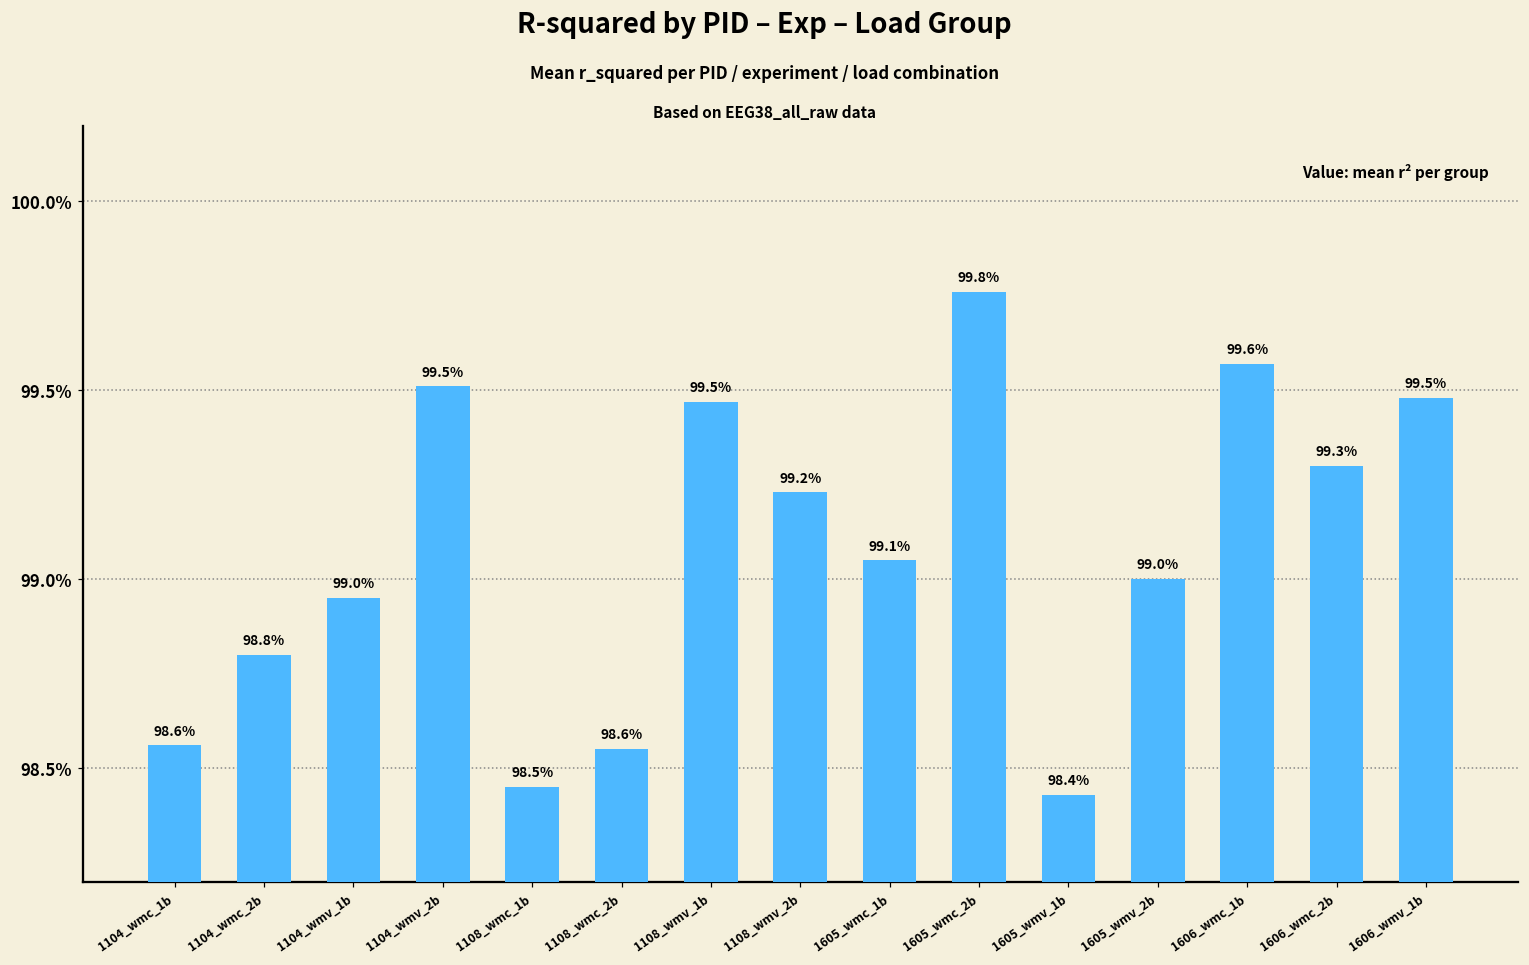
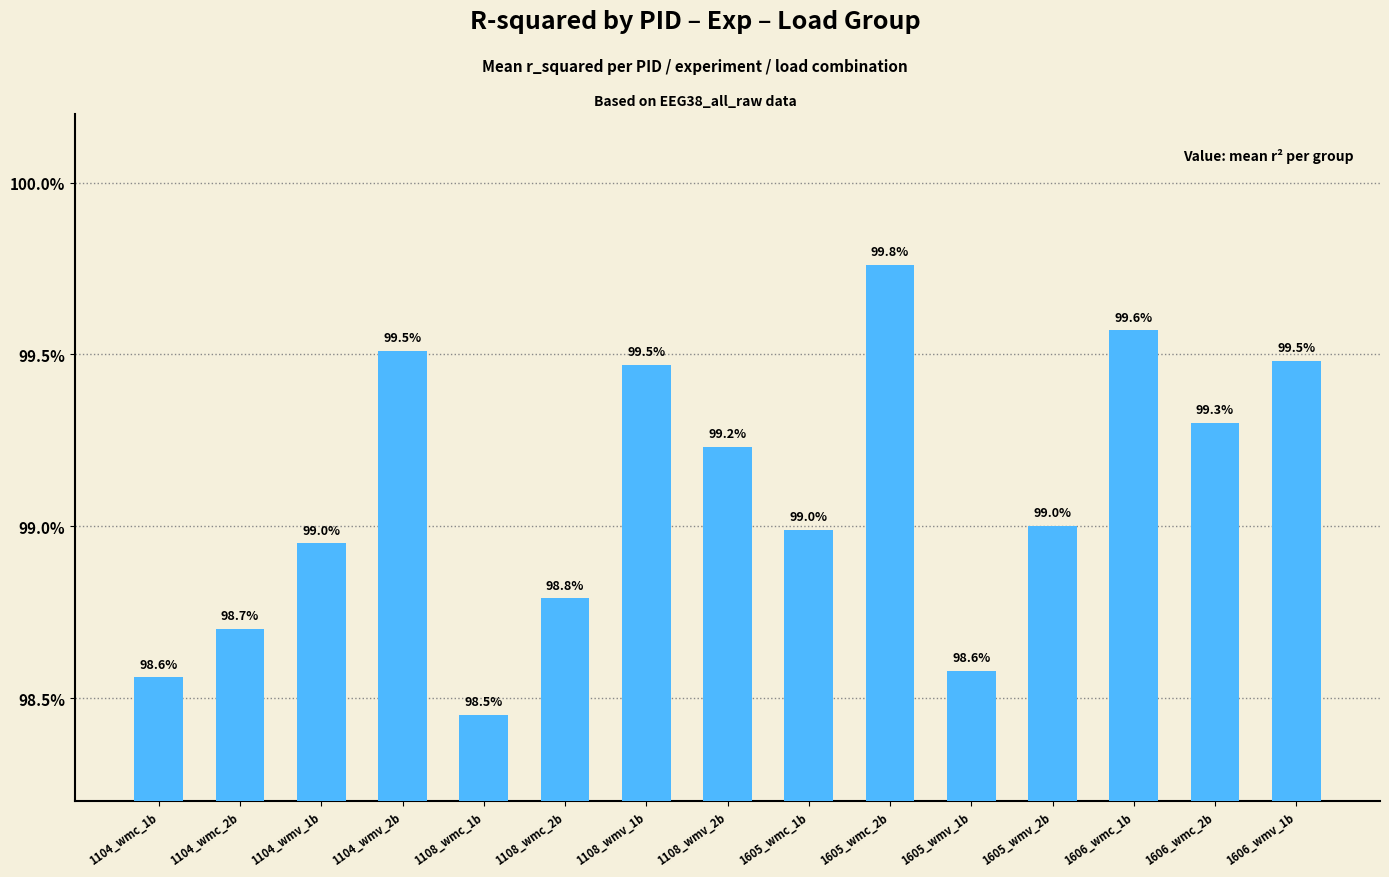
1104_wmc_2b: 98.8% -> 98.7%
1108_wmc_2b: 98.6% -> 98.8%
1605_wmc_1b: 99.1% -> 99.0%
1605_wmv_1b: 98.4% -> 98.6%
